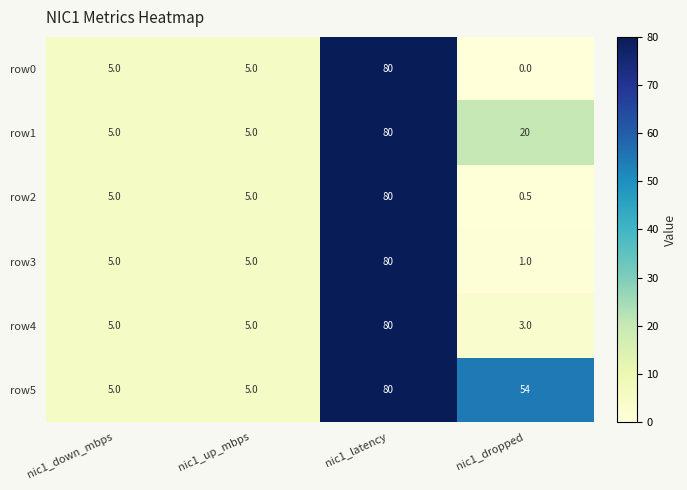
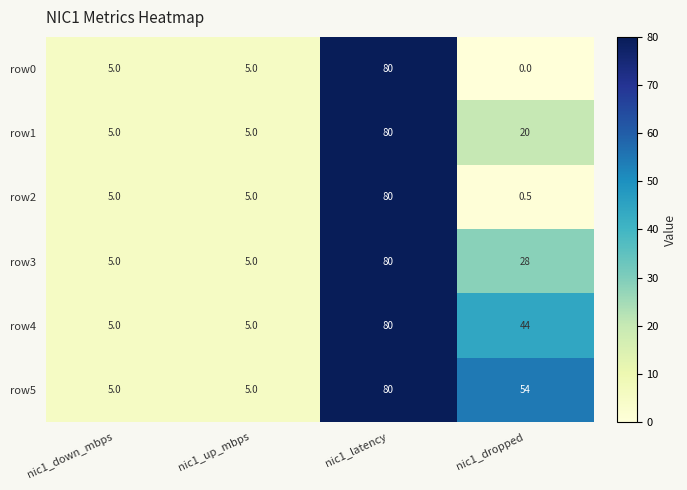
row3, nic1_dropped: 1.0 -> 28
row4, nic1_dropped: 3.0 -> 44
